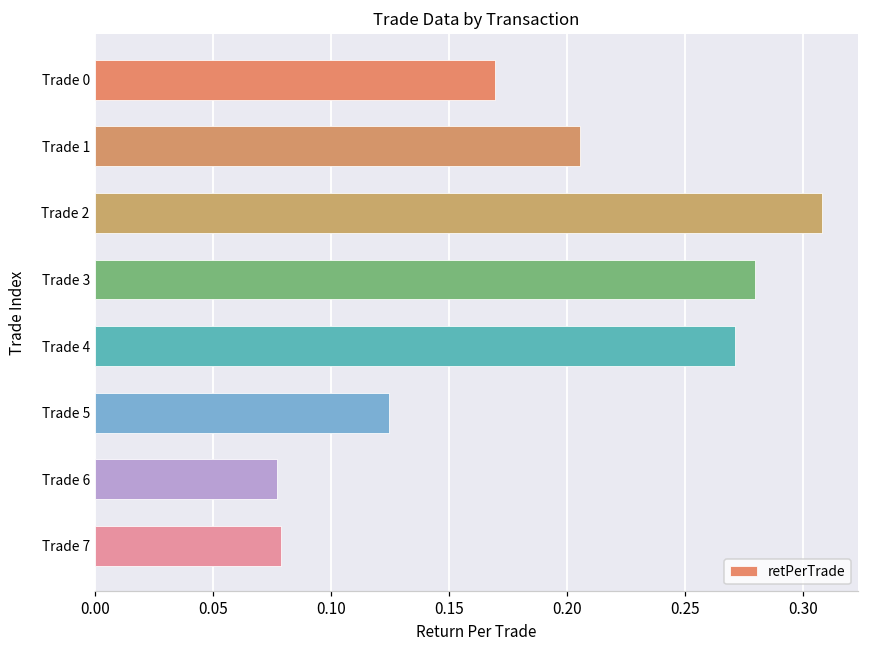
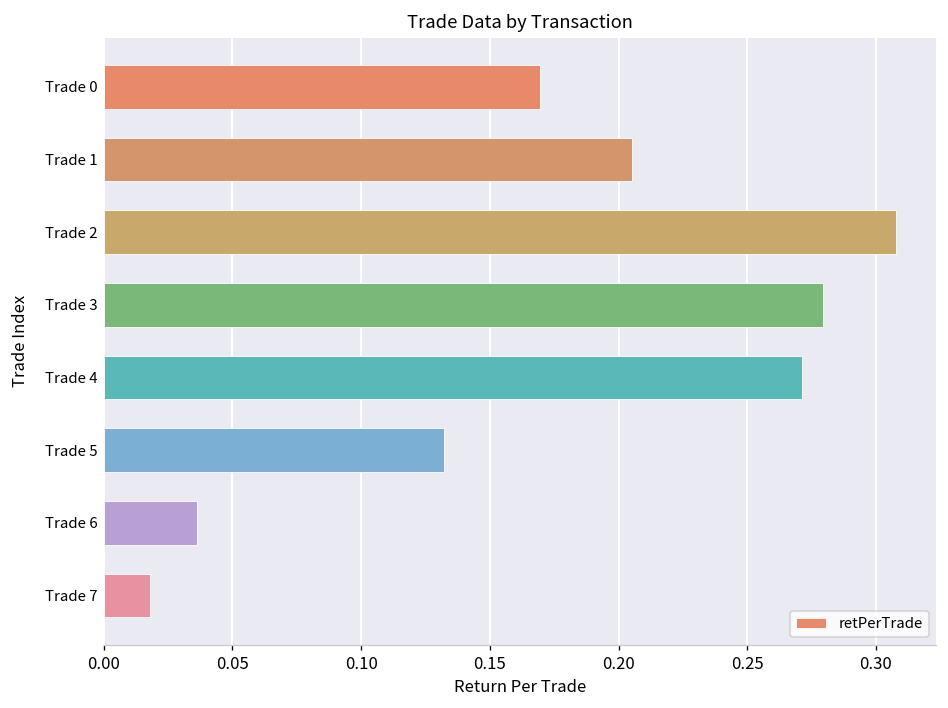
Trade 5: 0.125 -> 0.132
Trade 6: 0.077 -> 0.036
Trade 7: 0.079 -> 0.018
